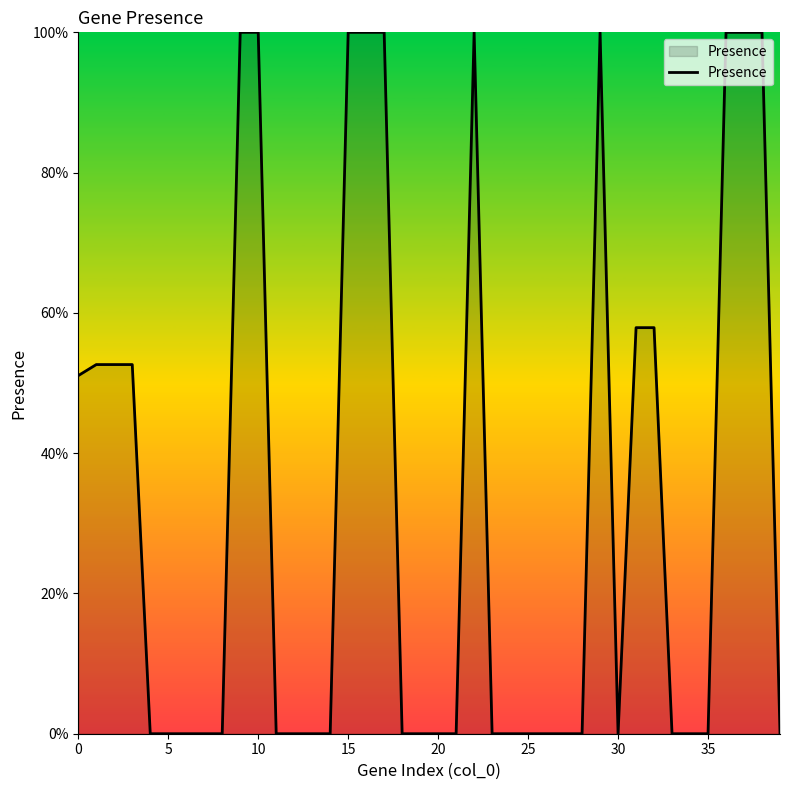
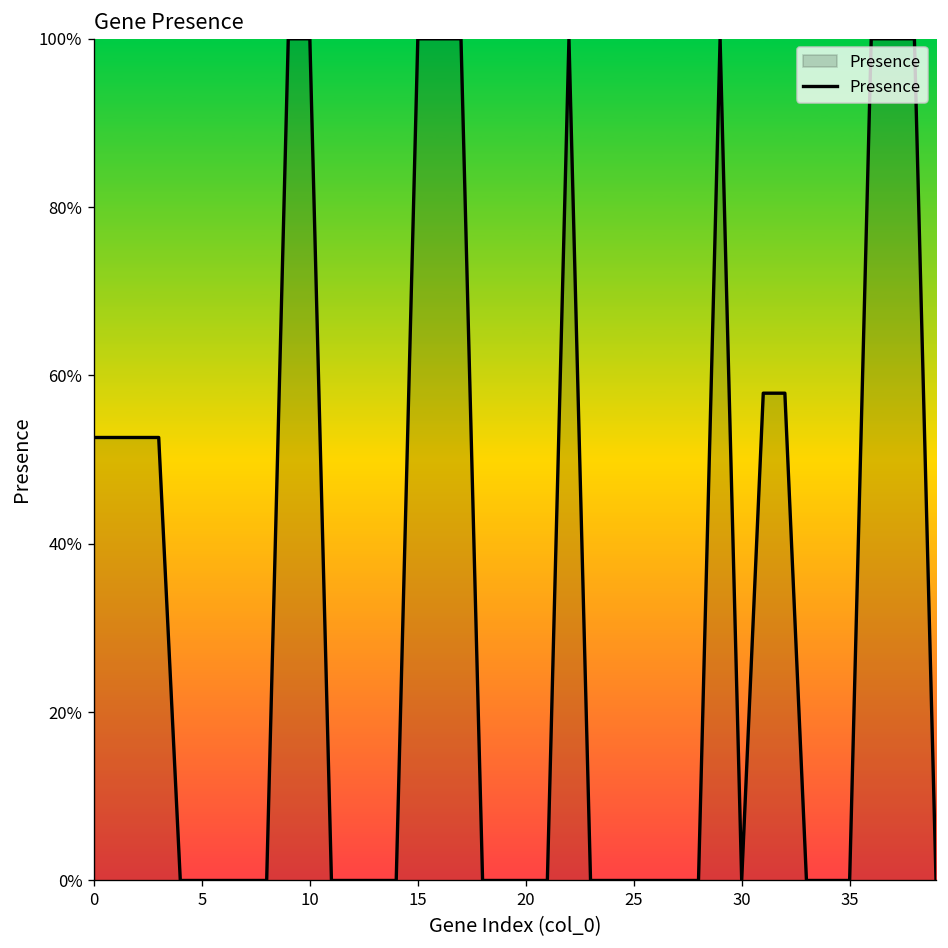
0: 51% -> 53%
